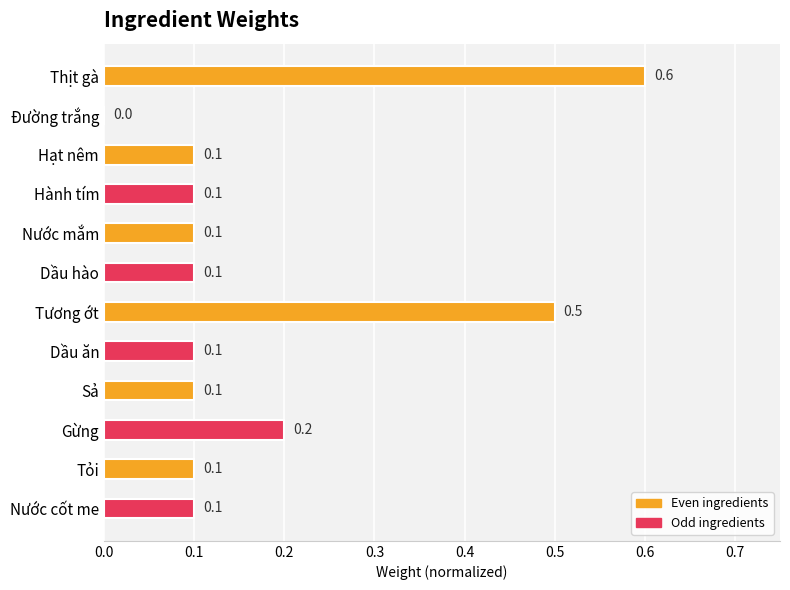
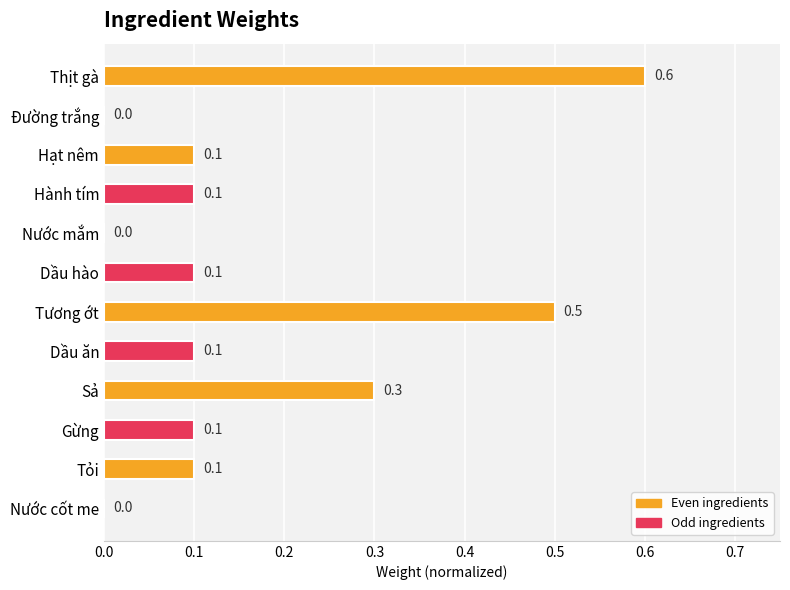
Nước mắm: 0.1 -> 0.0
Sả: 0.1 -> 0.3
Gừng: 0.2 -> 0.1
Nước cốt me: 0.1 -> 0.0
